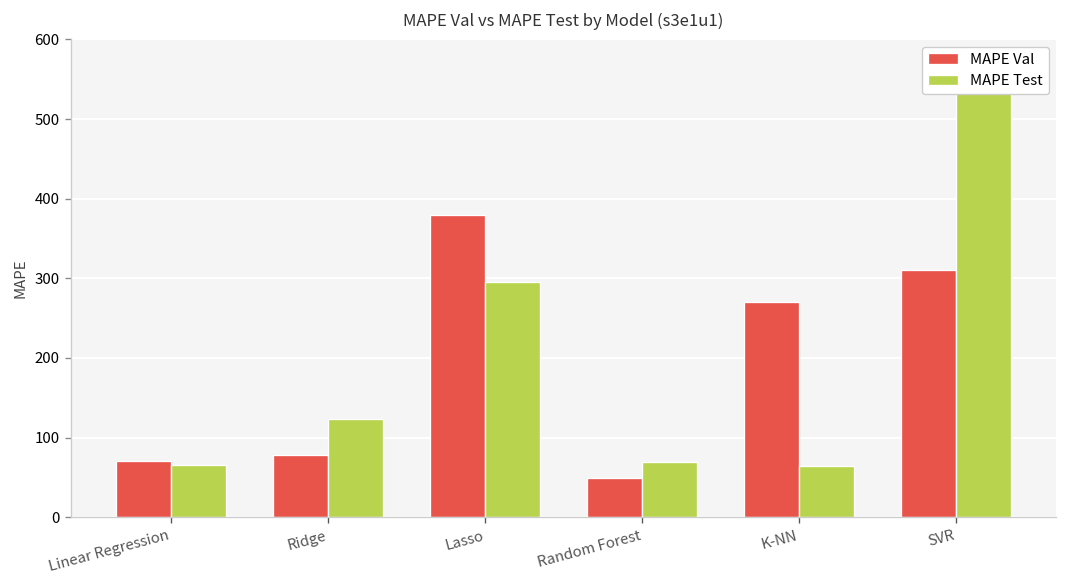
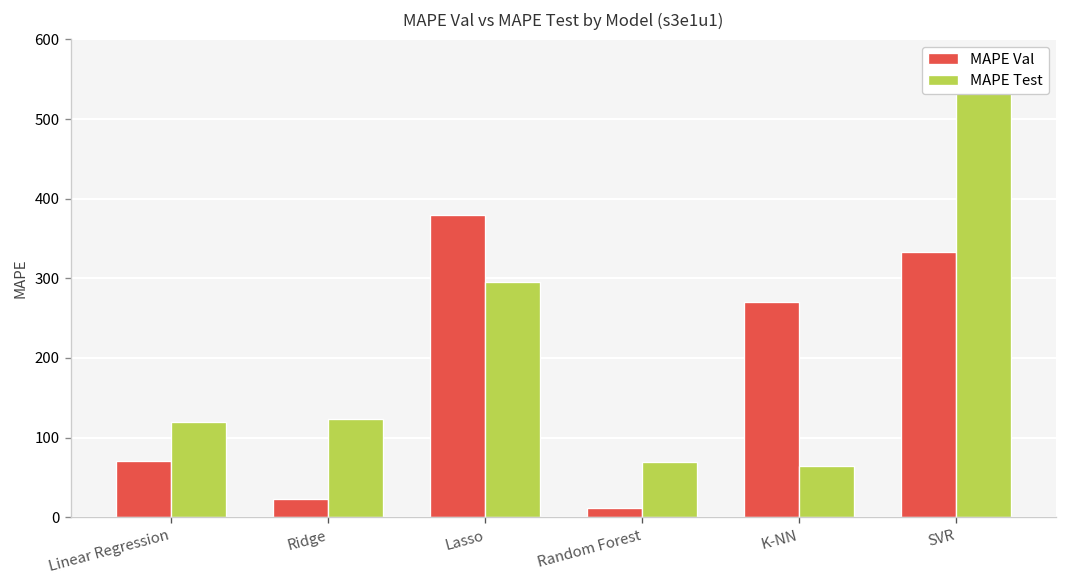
MAPE Test, Linear Regression: 70 -> 120
MAPE Val, Ridge: 80 -> 20
MAPE Val, Random Forest: 50 -> 10
MAPE Val, SVR: 310 -> 330
